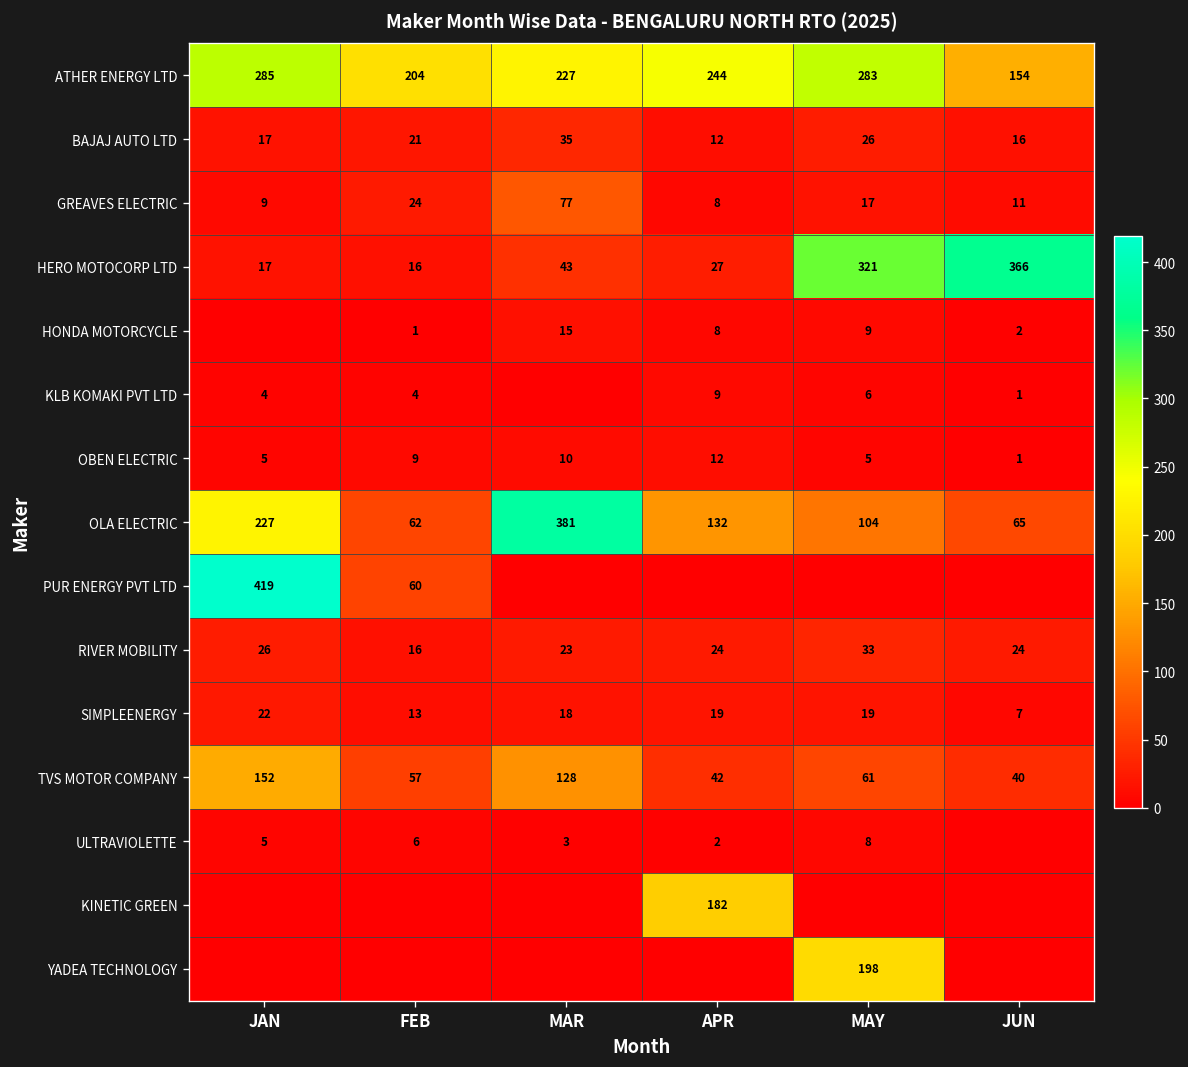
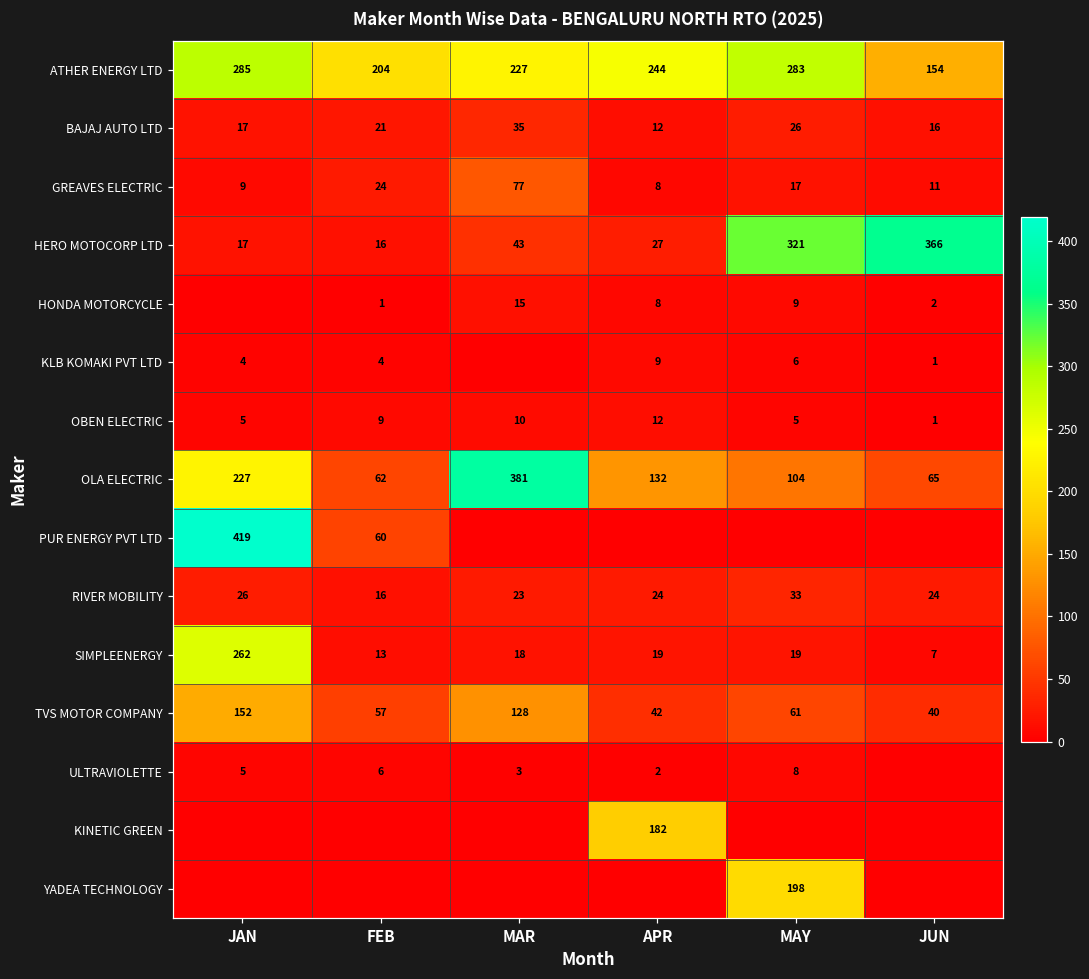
SIMPLEENERGY, JAN: 22 -> 262
